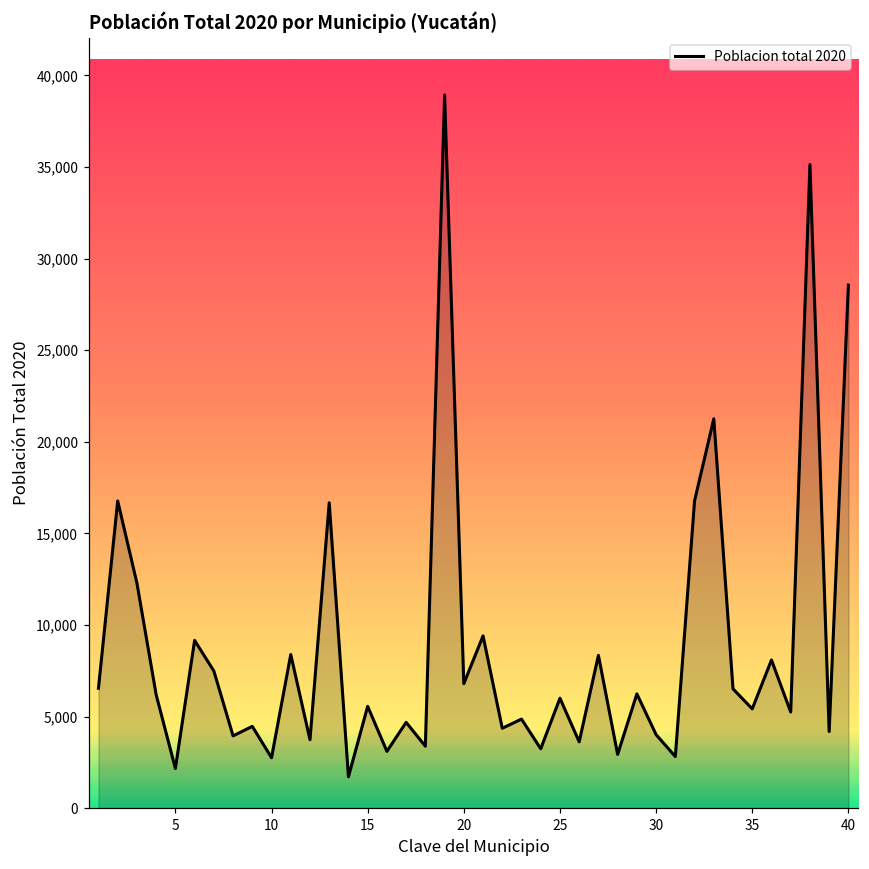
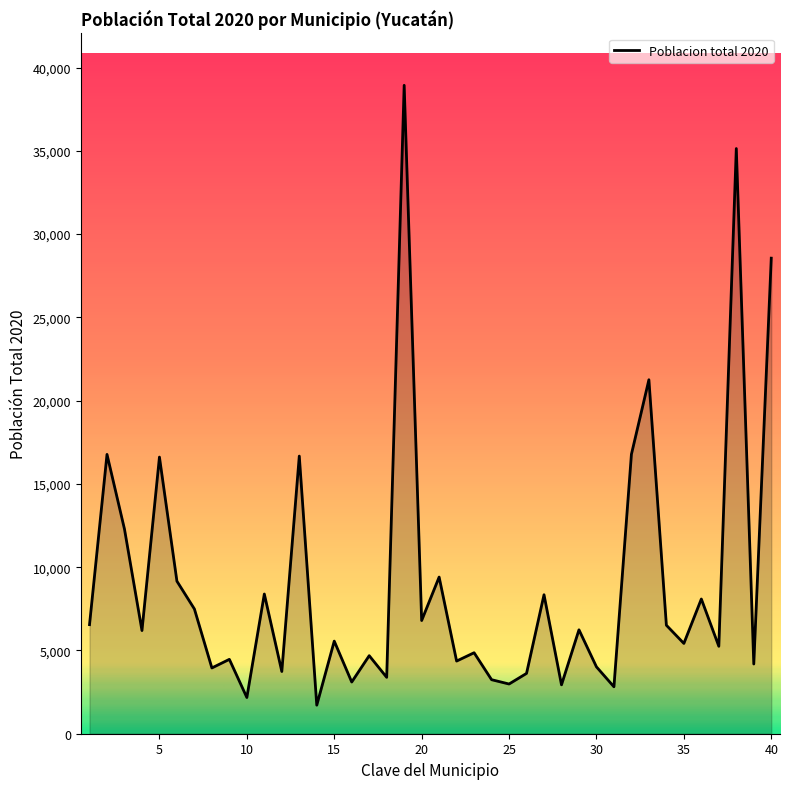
5: 2,200 -> 16,600
10: 2,800 -> 2,200
25: 6,000 -> 3,000
